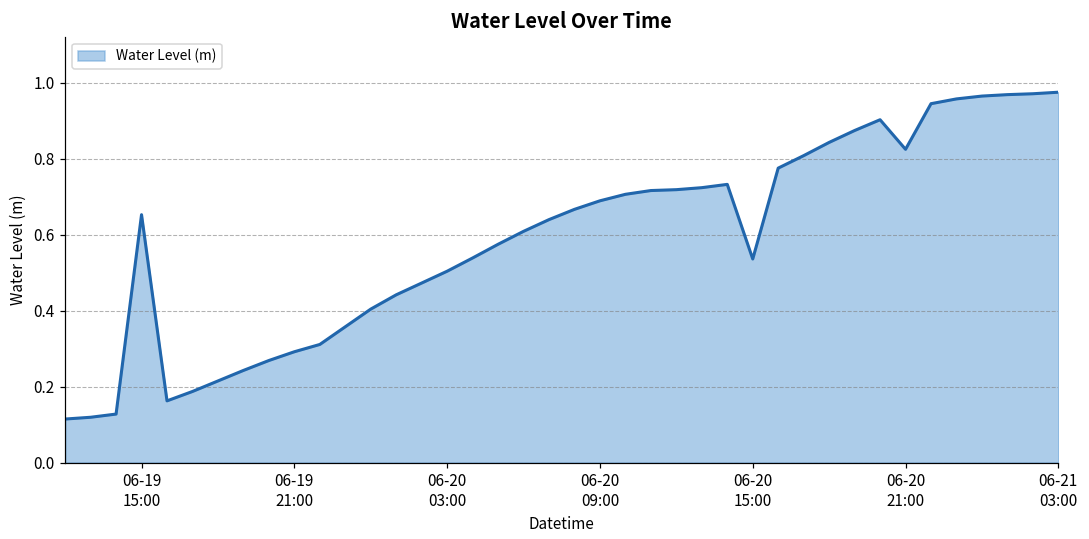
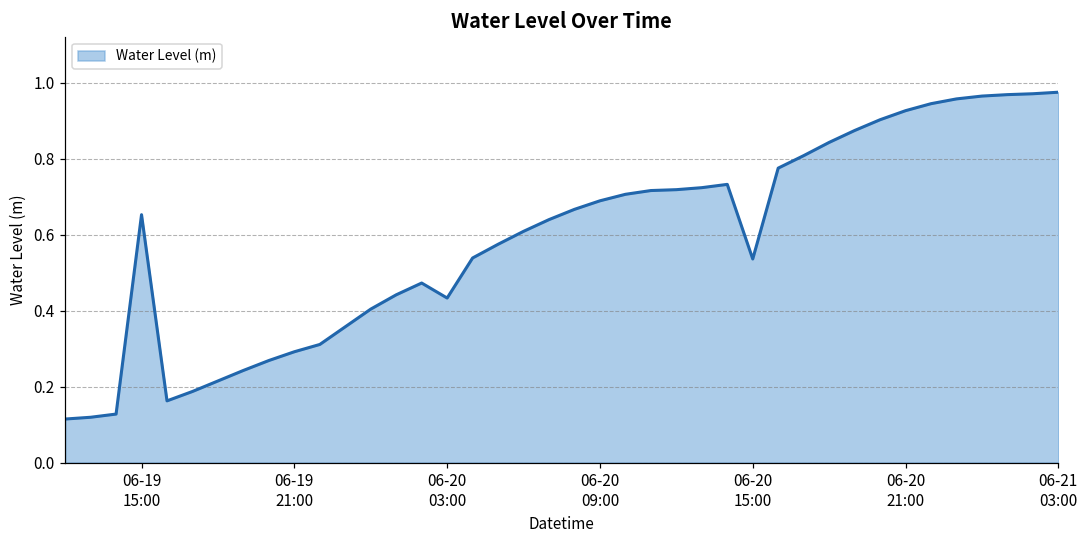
06-20 03:00: 0.50 -> 0.43
06-20 21:00: 0.82 -> 0.93
